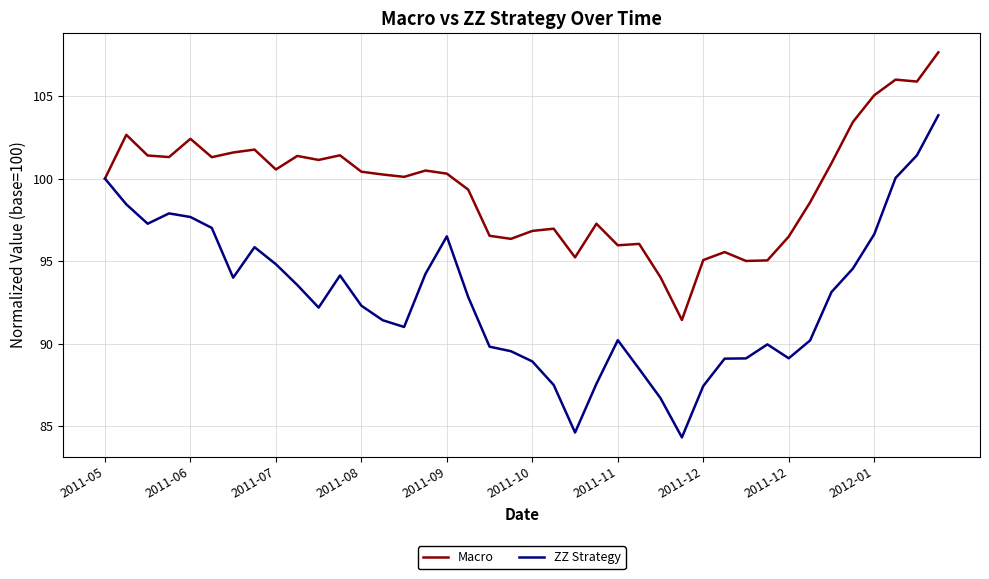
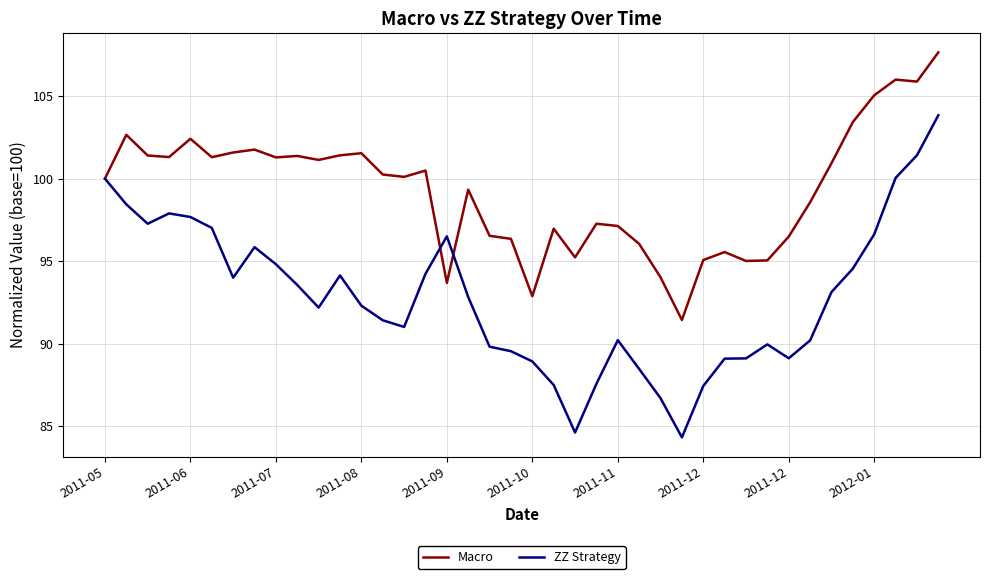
Macro, 2011-07: 100.6 -> 101.3
Macro, 2011-08: 100.4 -> 101.5
Macro, 2011-09: 100.3 -> 93.7
Macro, 2011-10: 96.8 -> 92.9
Macro, 2011-11: 96.0 -> 97.1
